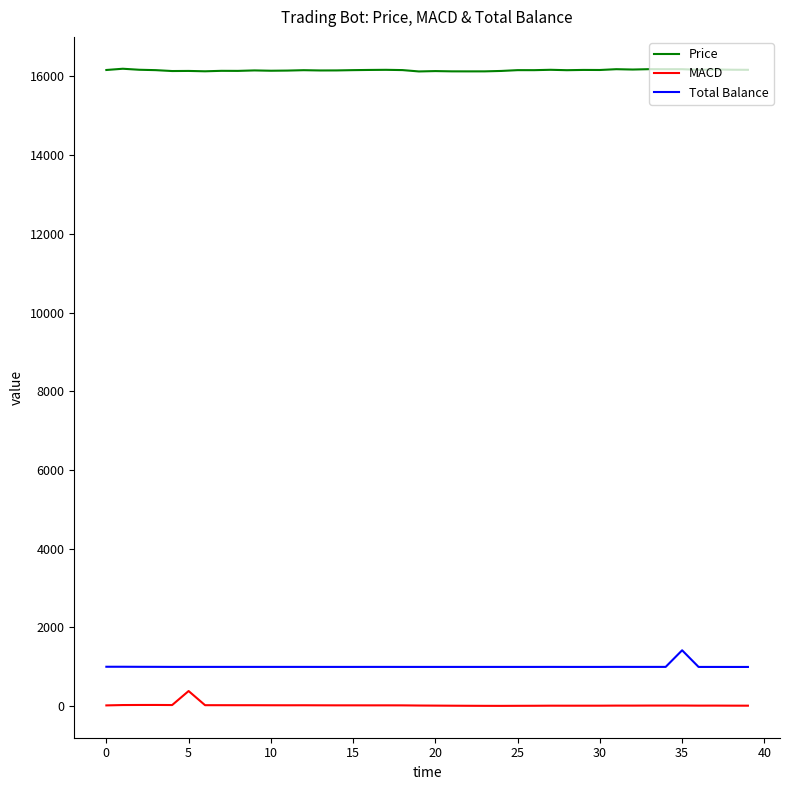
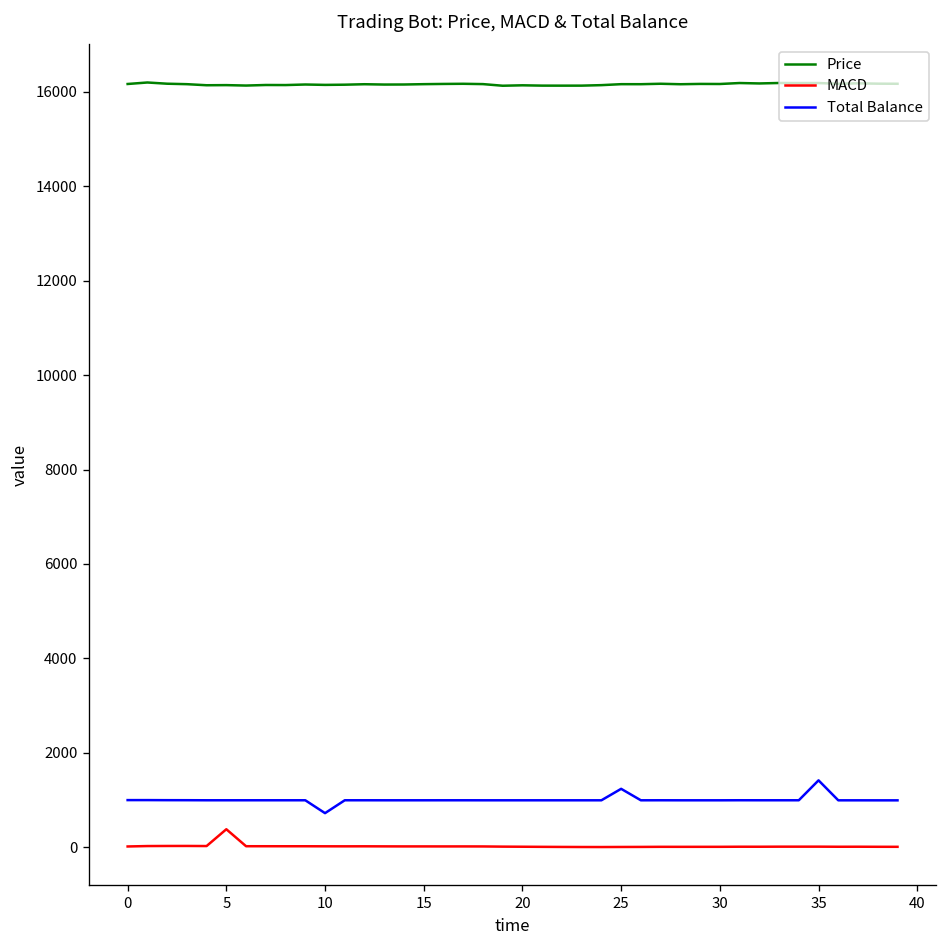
Total Balance, 10: 1000 -> 700
Total Balance, 25: 1000 -> 1200
